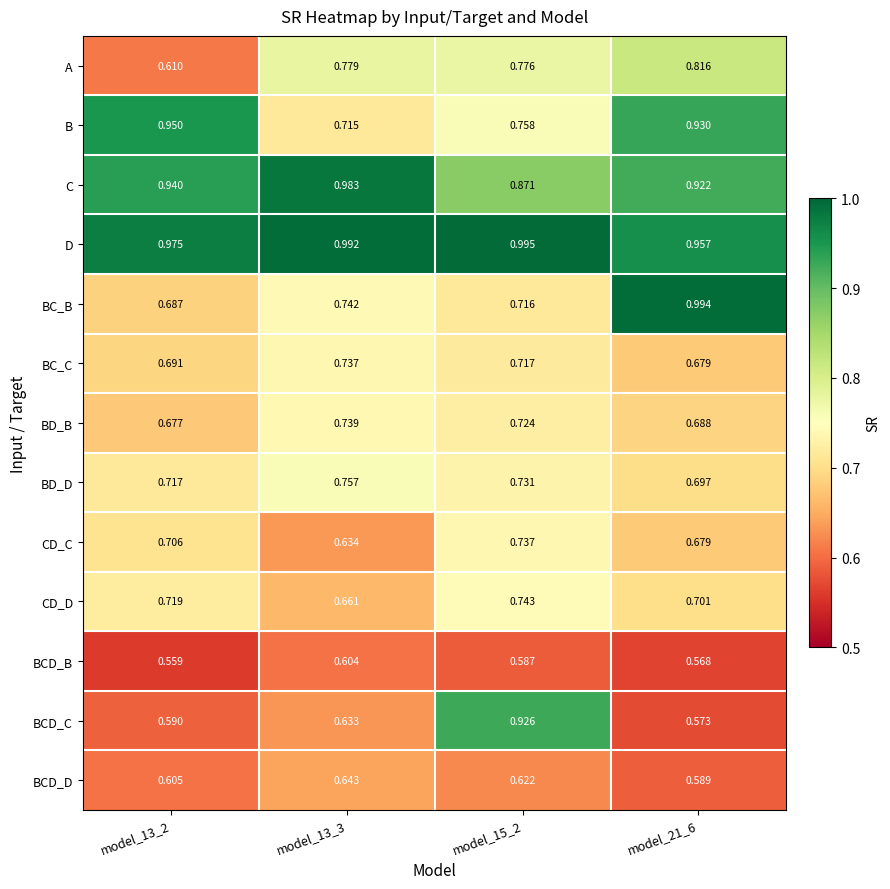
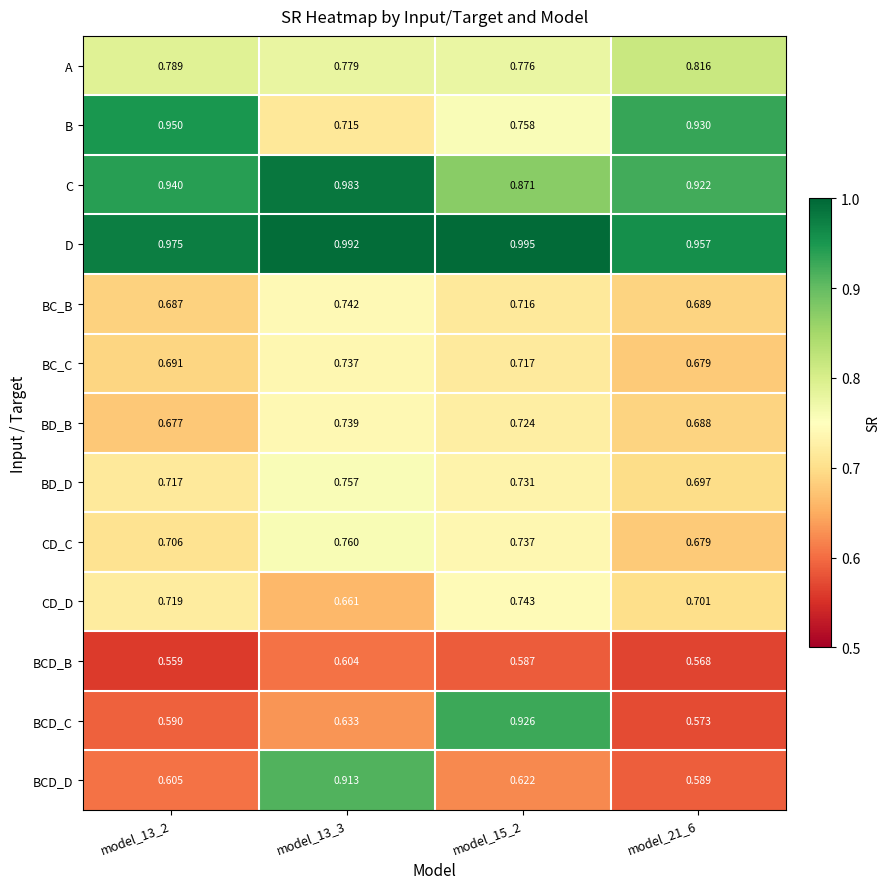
A, model_13_2: 0.610 -> 0.789
BC_B, model_21_6: 0.994 -> 0.689
CD_C, model_13_3: 0.634 -> 0.760
BCD_D, model_13_3: 0.643 -> 0.913
